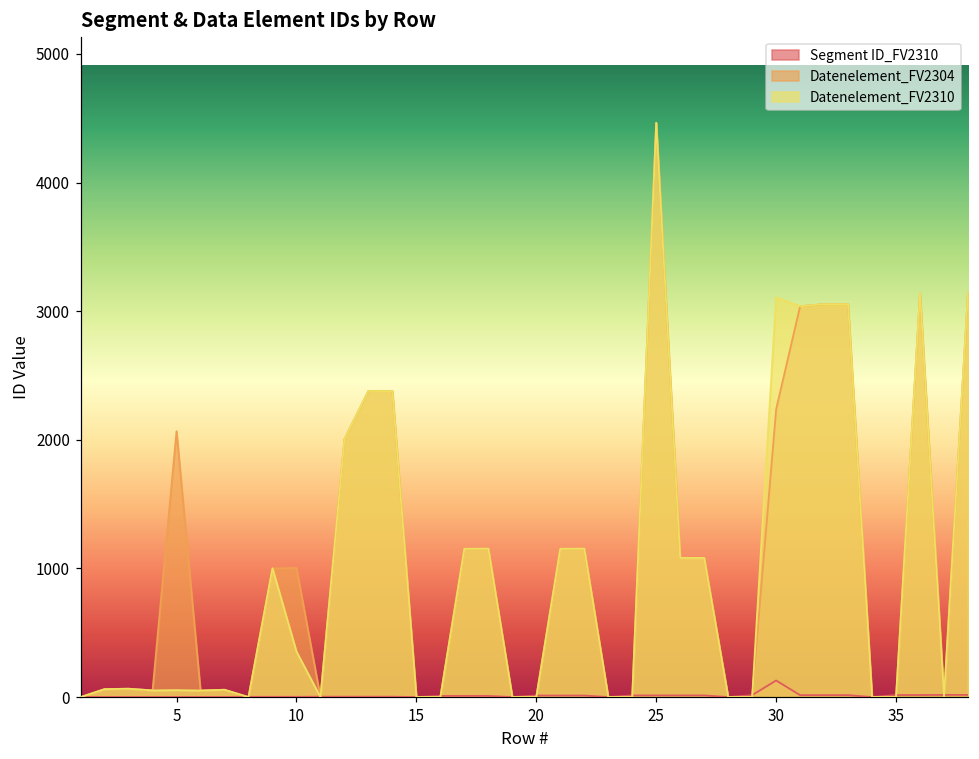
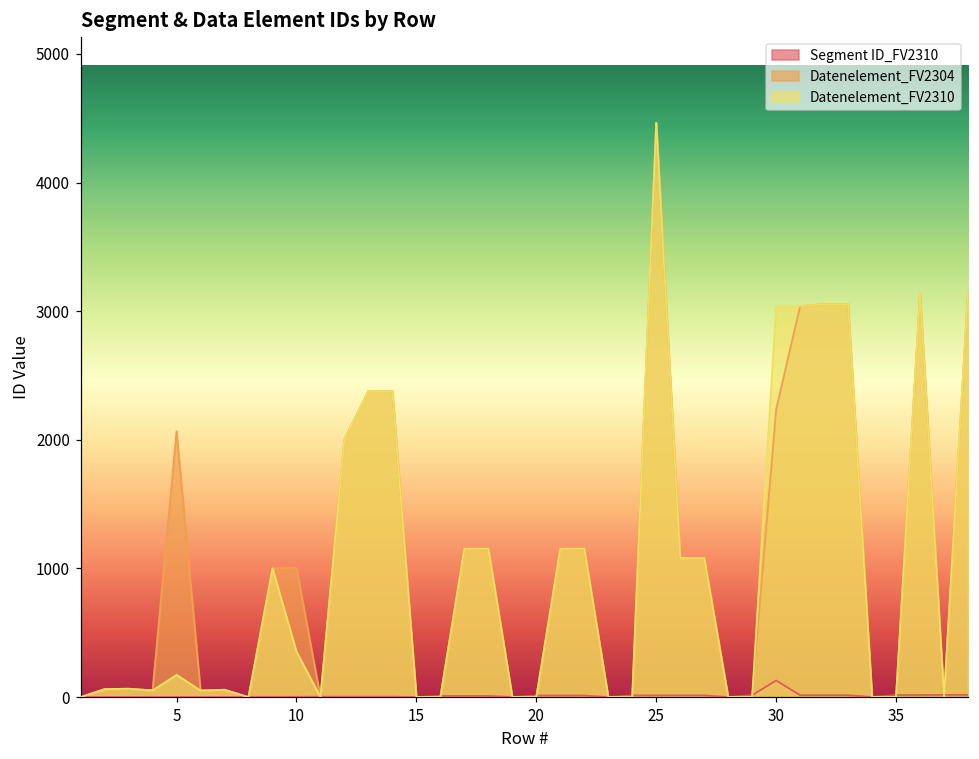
Datenelement_FV2310, 5: 50 -> 170
Datenelement_FV2310, 30: 3110 -> 3040
